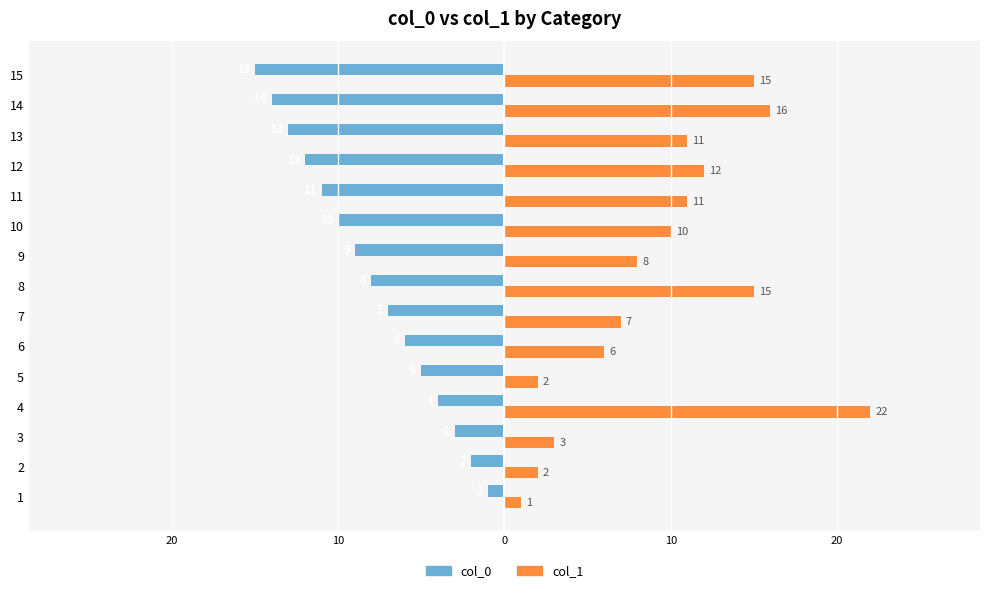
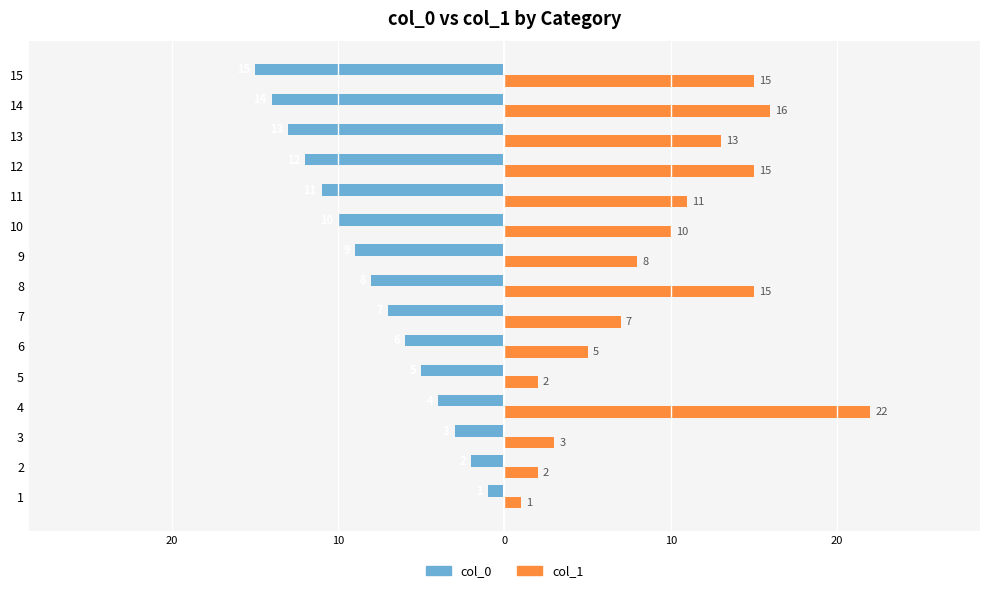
col_1, 13: 11 -> 13
col_1, 12: 12 -> 15
col_1, 6: 6 -> 5
